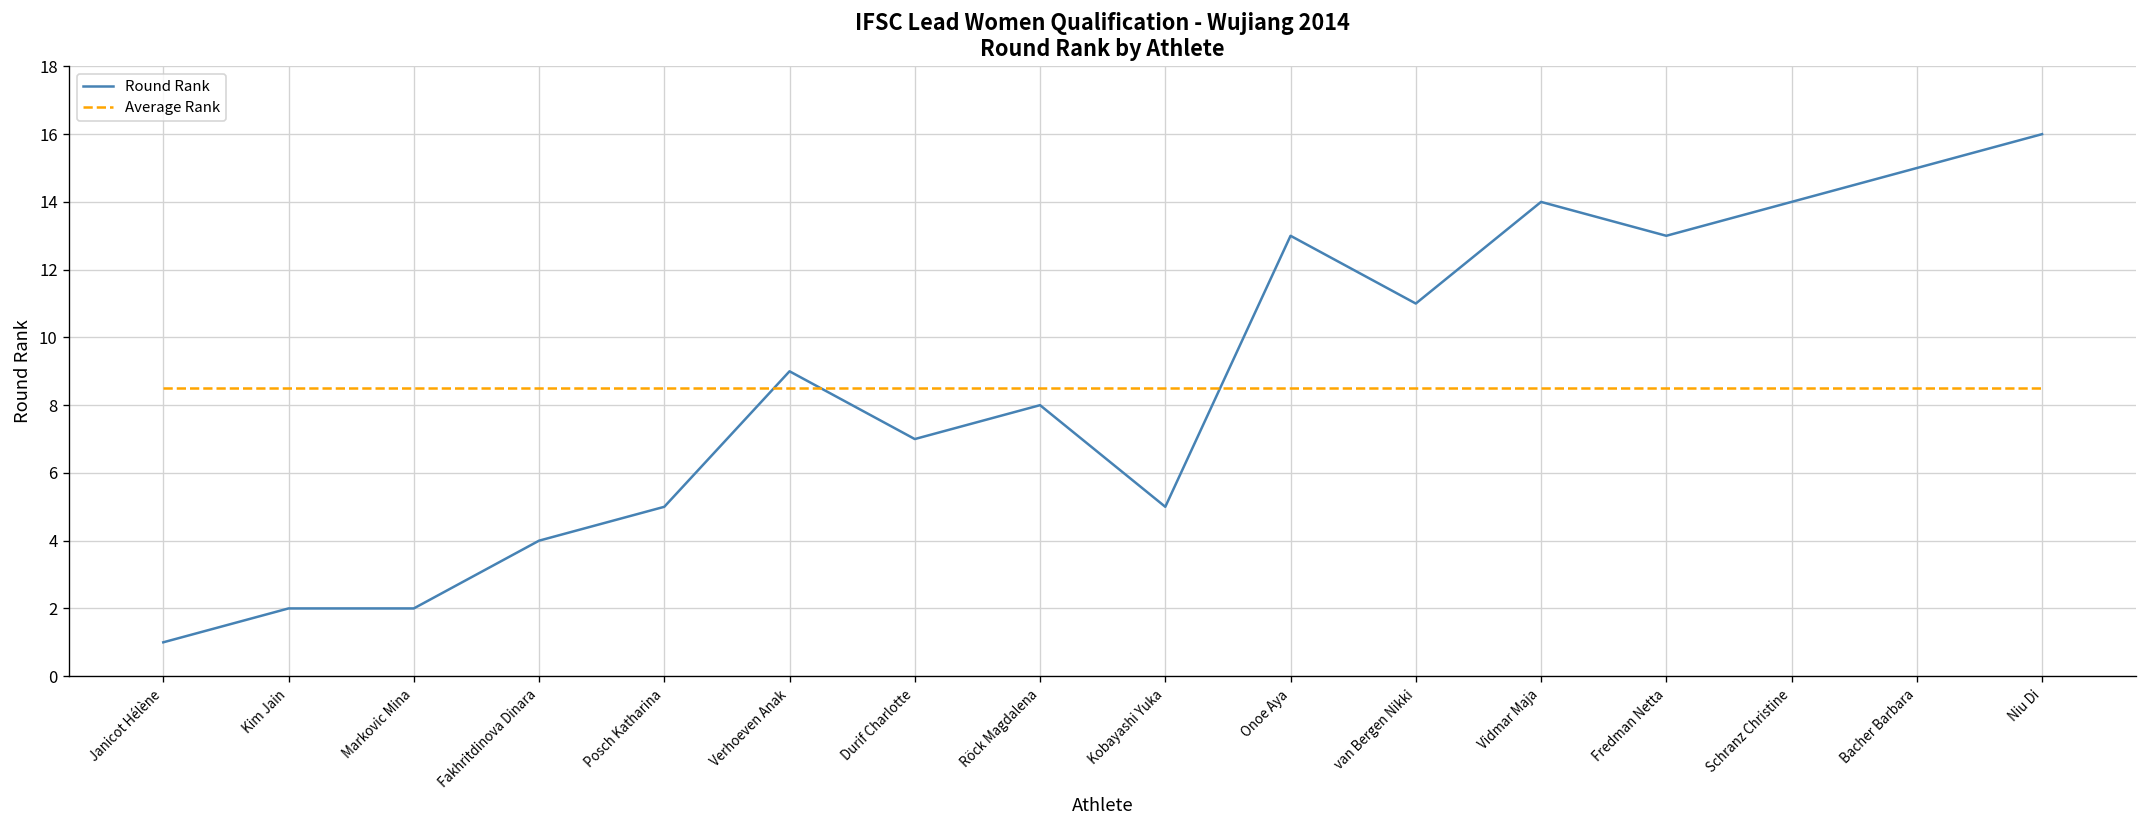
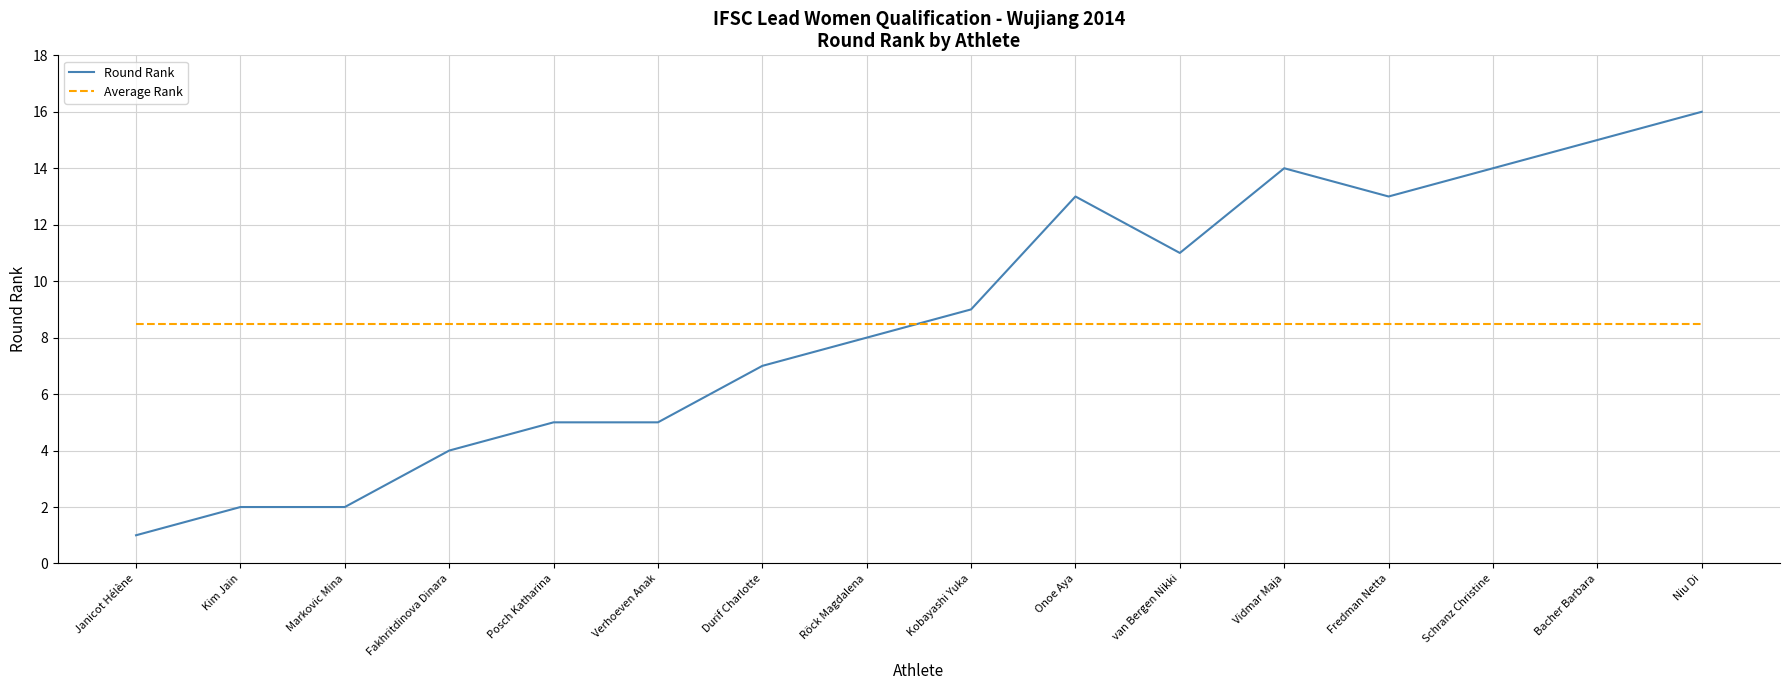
Round Rank, Verhoeven Anak: 9 -> 5
Round Rank, Kobayashi Yuka: 5 -> 9
